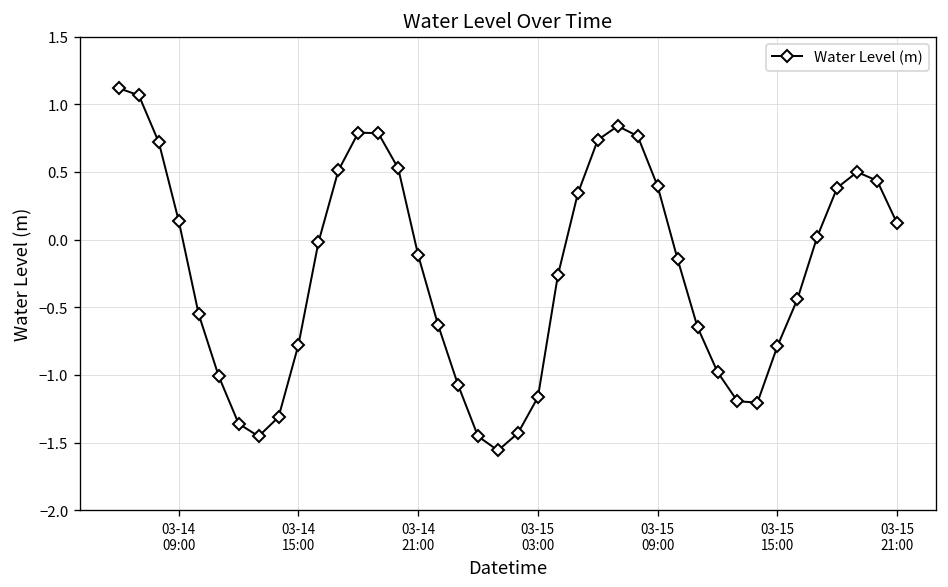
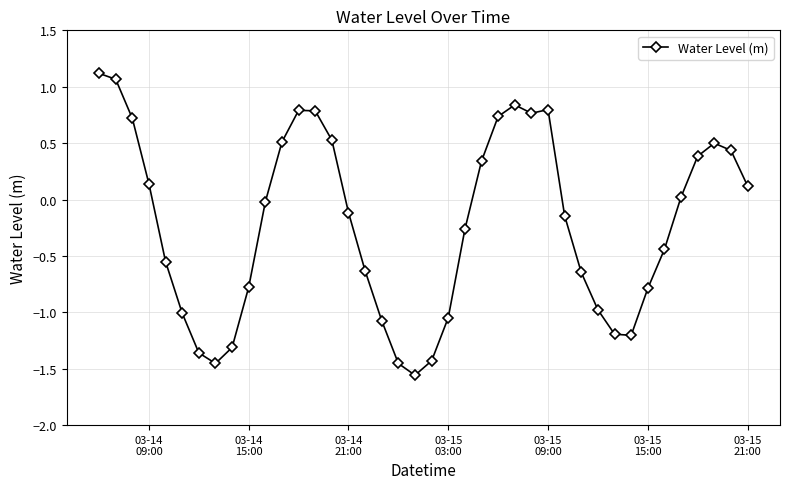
03-15 03:00: -1.16 -> -1.05
03-15 09:00: 0.39 -> 0.80
